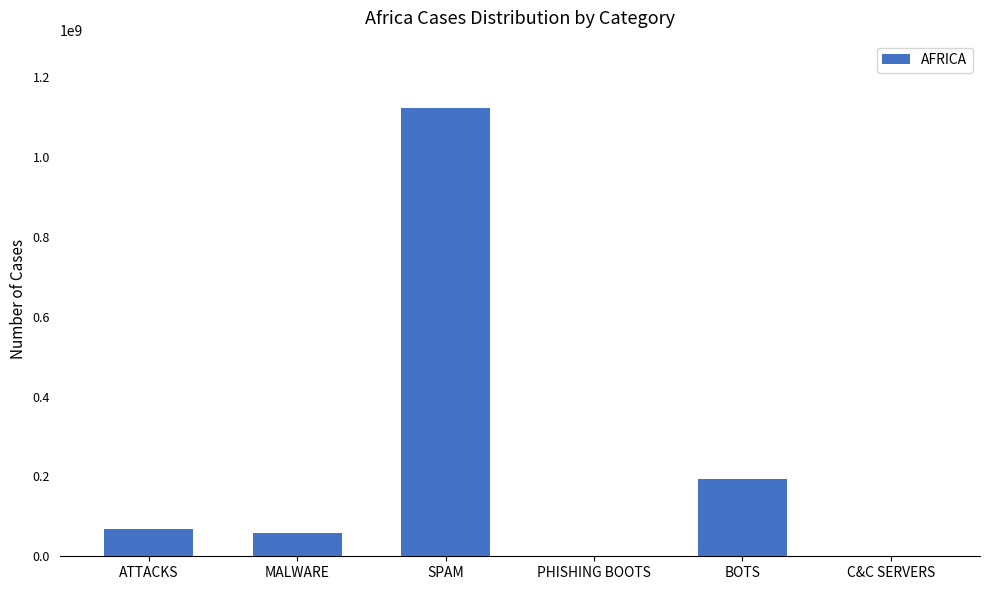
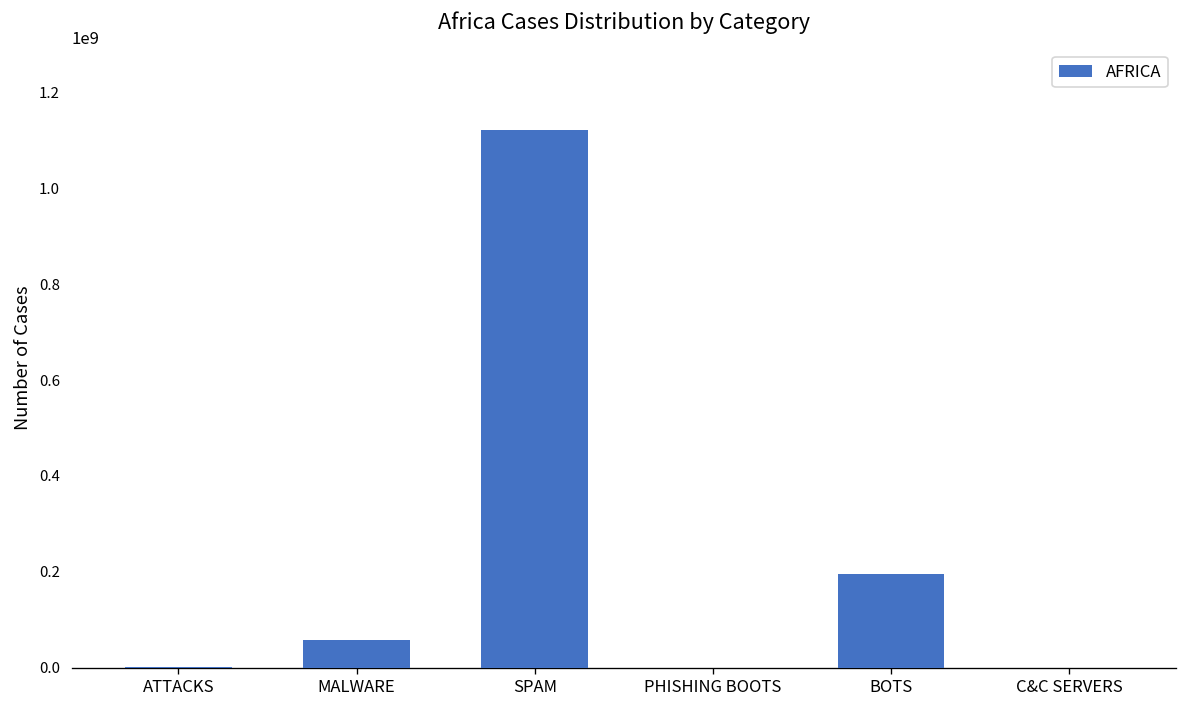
ATTACKS: 70000000 -> 0
